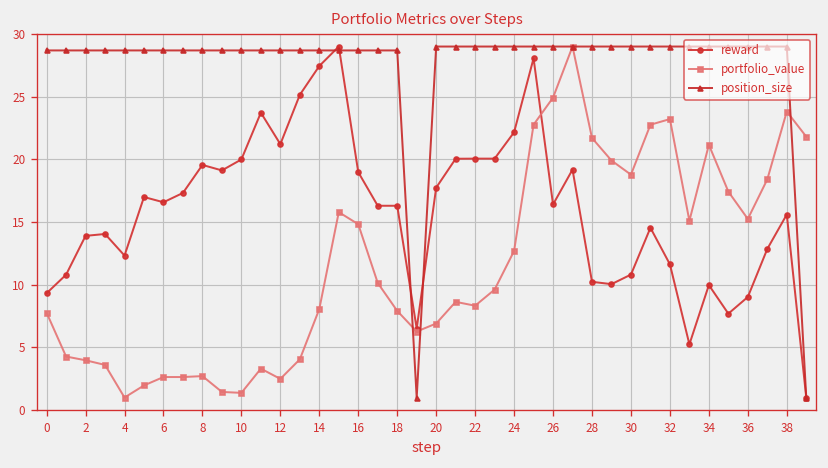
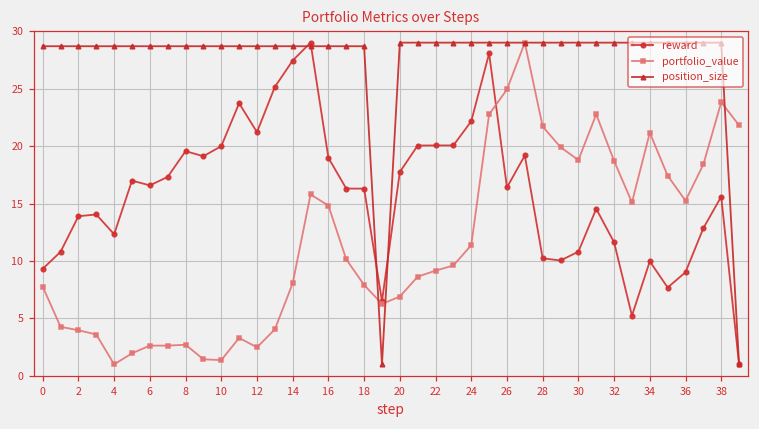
portfolio_value, 22: 8.3 -> 9.2
portfolio_value, 24: 12.7 -> 11.4
portfolio_value, 32: 23.2 -> 18.7
